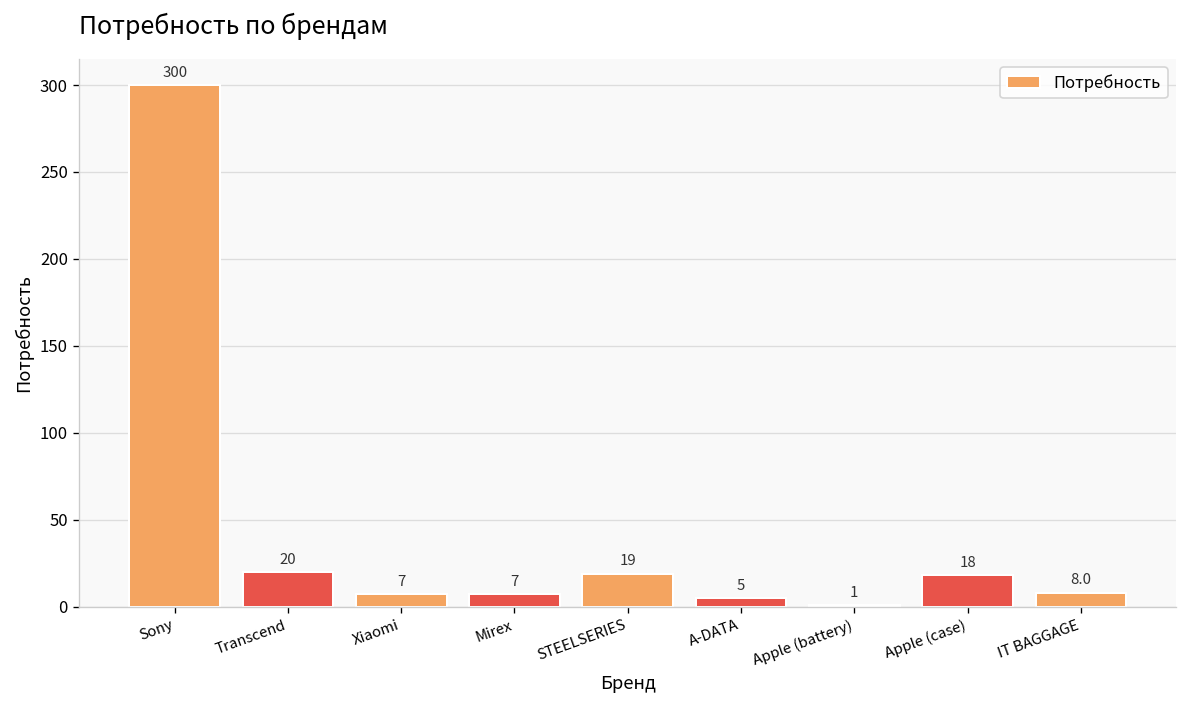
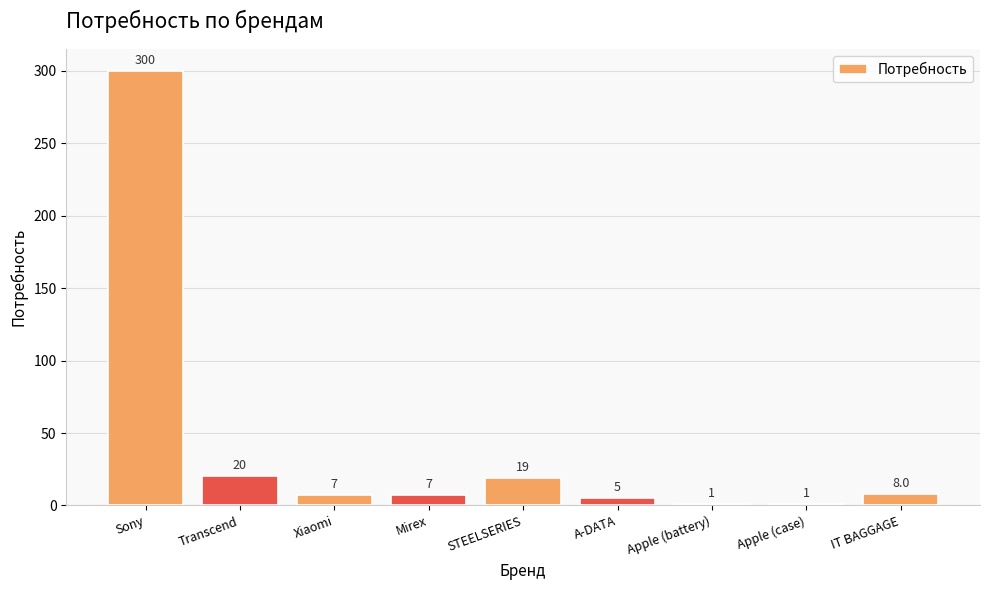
Apple (case): 18 -> 1
